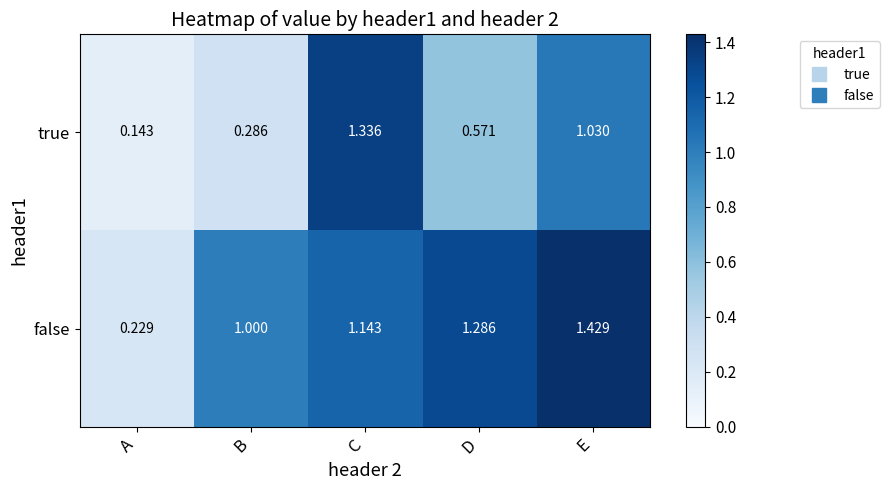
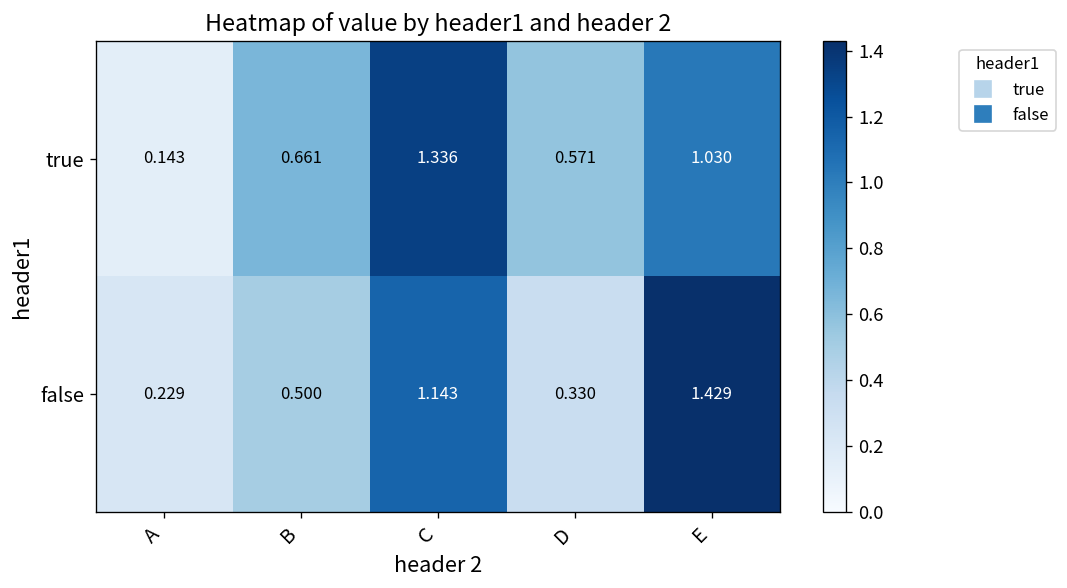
true, B: 0.286 -> 0.661
false, B: 1.000 -> 0.500
false, D: 1.286 -> 0.330
